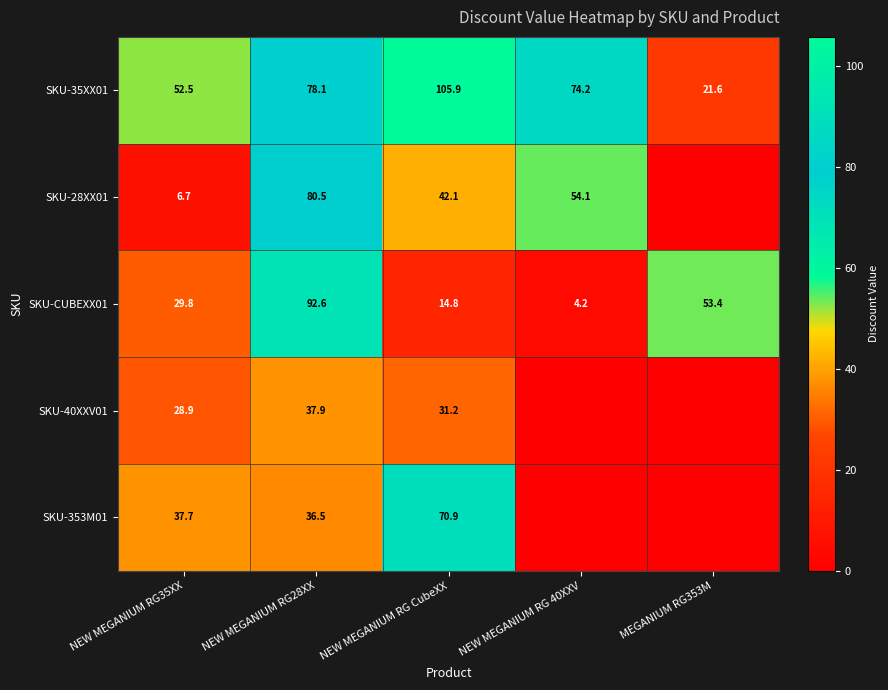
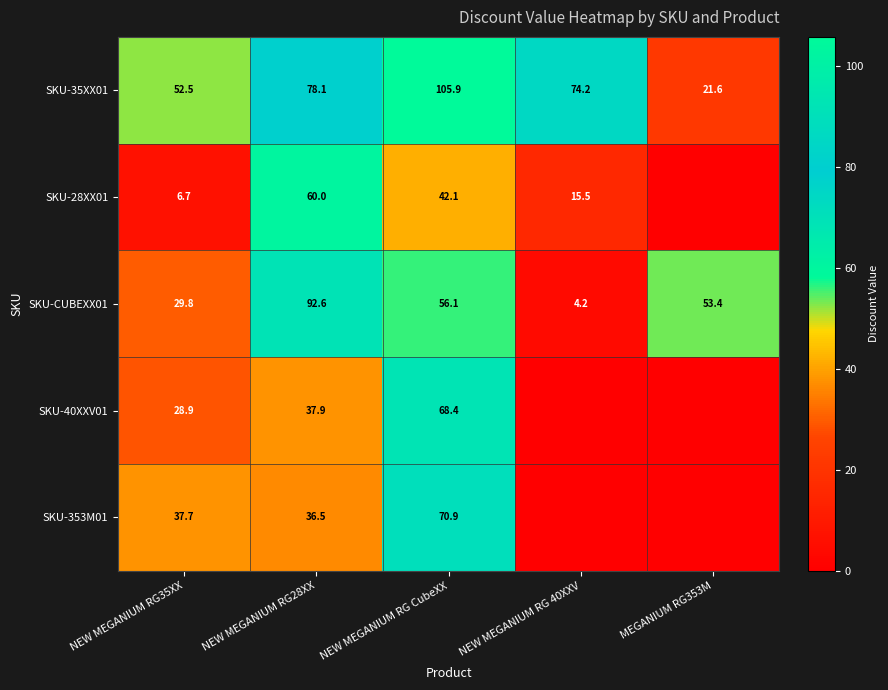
SKU-28XX01, NEW MEGANIUM RG28XX: 80.5 -> 60.0
SKU-28XX01, NEW MEGANIUM RG 40XXV: 54.1 -> 15.5
SKU-CUBEXX01, NEW MEGANIUM RG CubeXX: 14.8 -> 56.1
SKU-40XXV01, NEW MEGANIUM RG CubeXX: 31.2 -> 68.4
